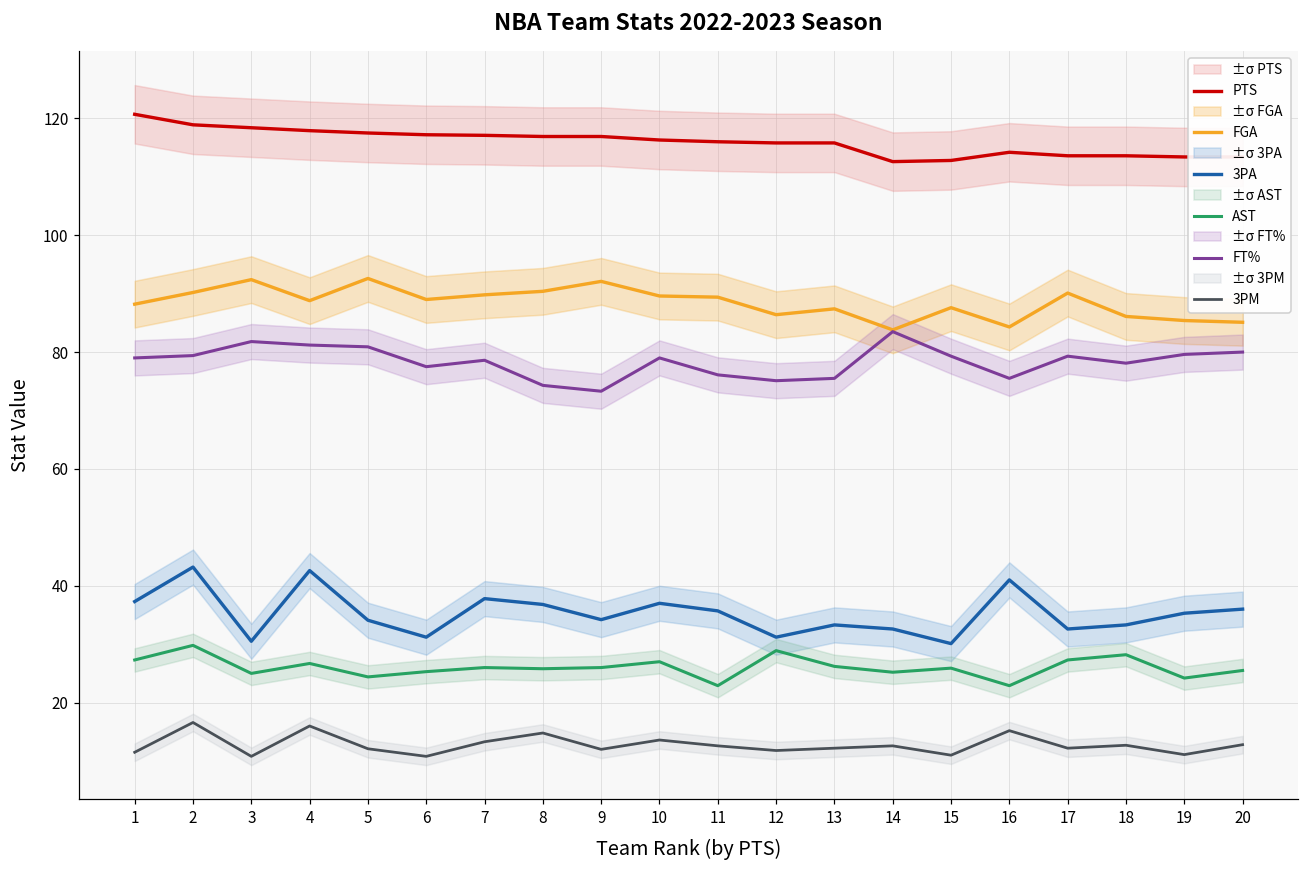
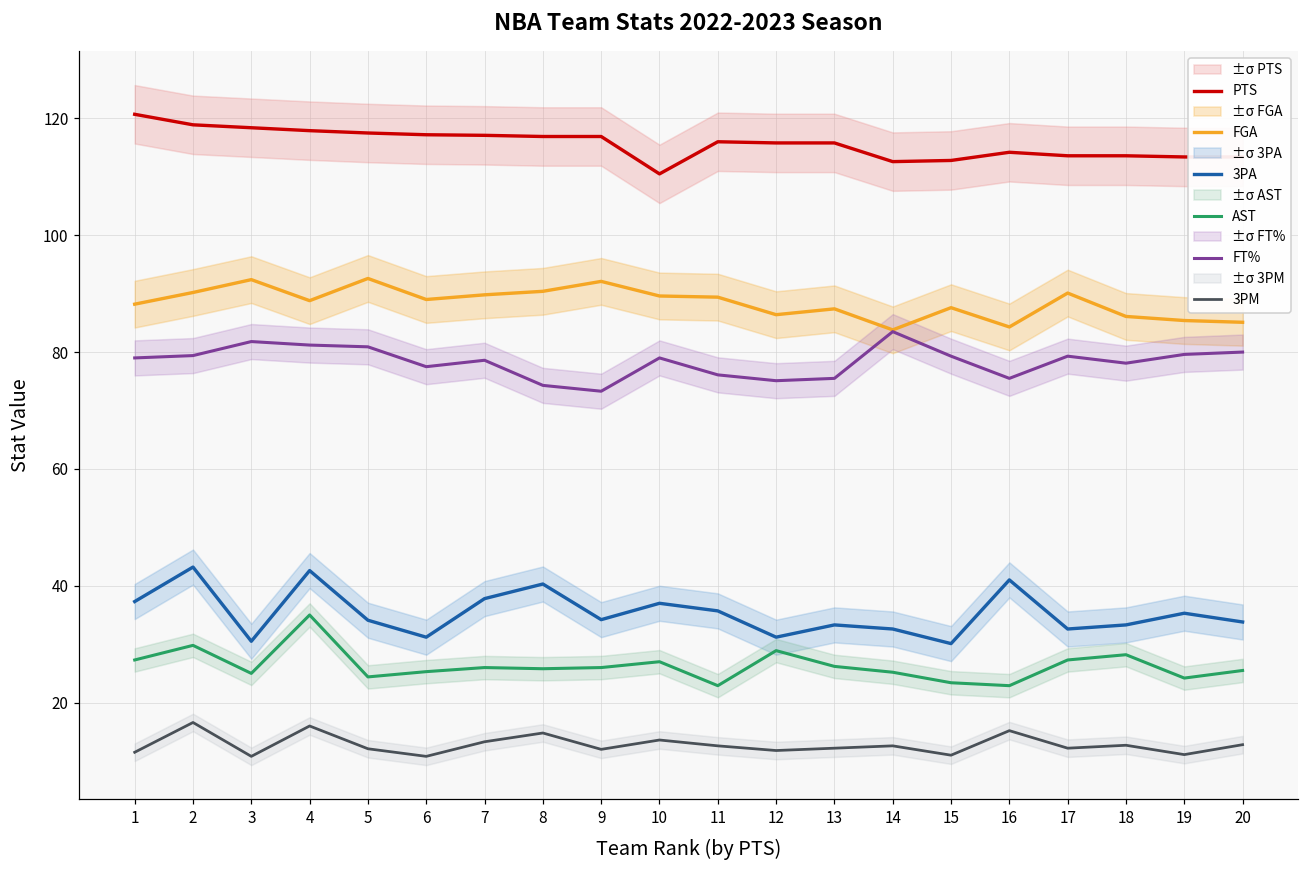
AST, 4: 27 -> 35
3PA, 8: 37 -> 40
PTS, 10: 116 -> 111
AST, 15: 26 -> 23
3PA, 20: 36 -> 34
